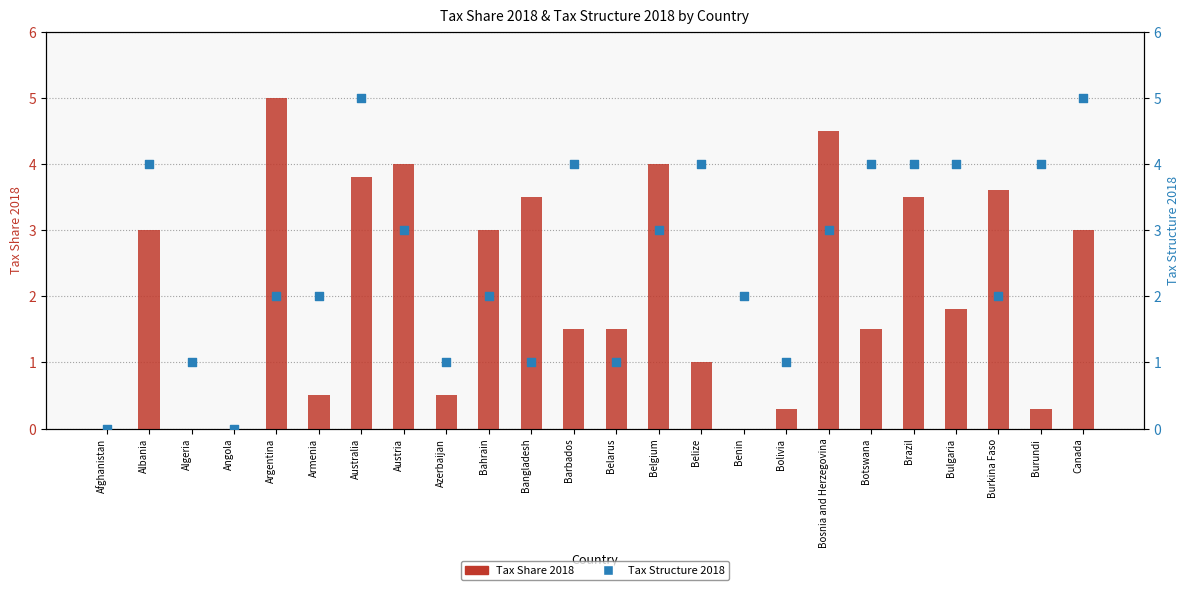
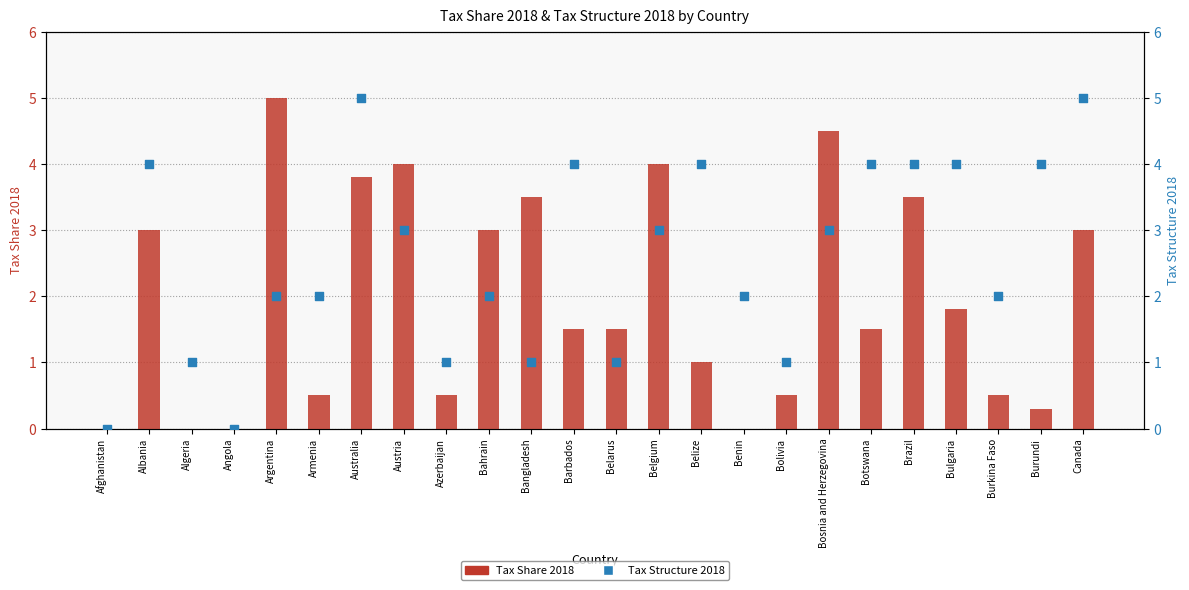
Tax Share 2018, Bolivia: 0.3 -> 0.5
Tax Share 2018, Burkina Faso: 3.6 -> 0.5
